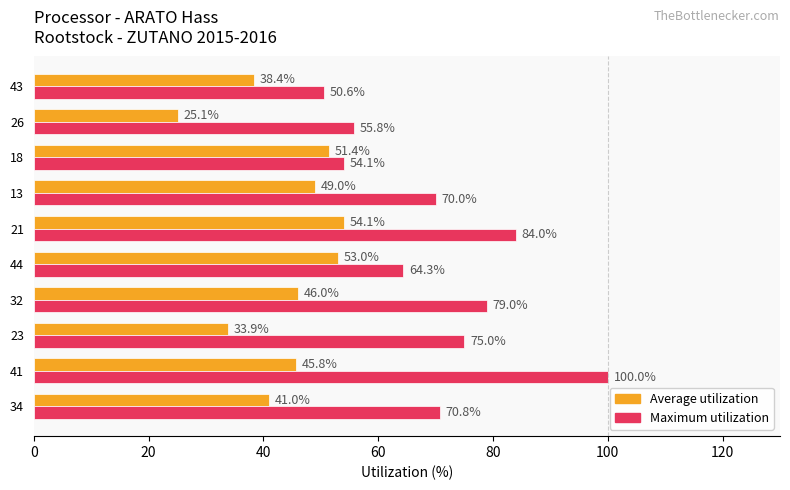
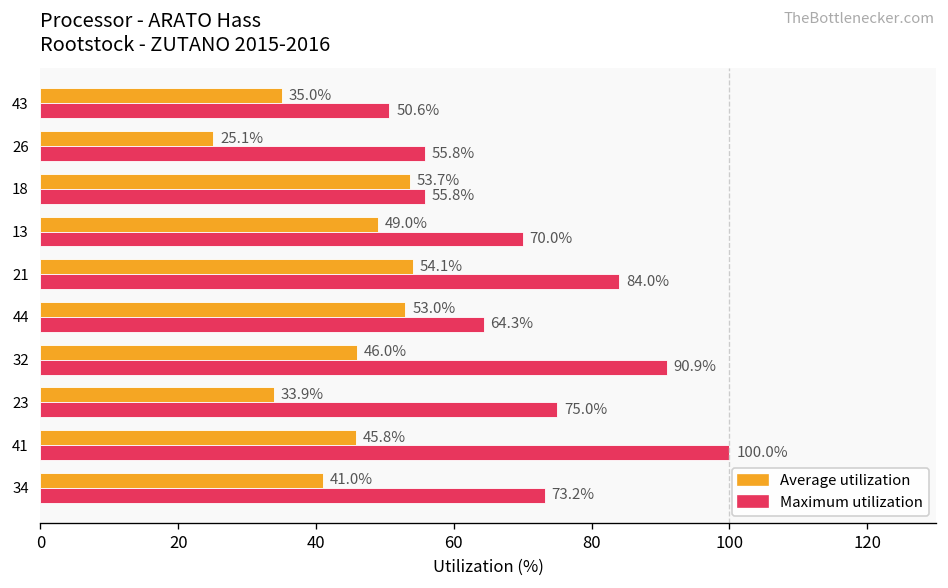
Average utilization, 43: 38.4% -> 35.0%
Average utilization, 18: 51.4% -> 53.7%
Maximum utilization, 18: 54.1% -> 55.8%
Maximum utilization, 32: 79.0% -> 90.9%
Maximum utilization, 34: 70.8% -> 73.2%
